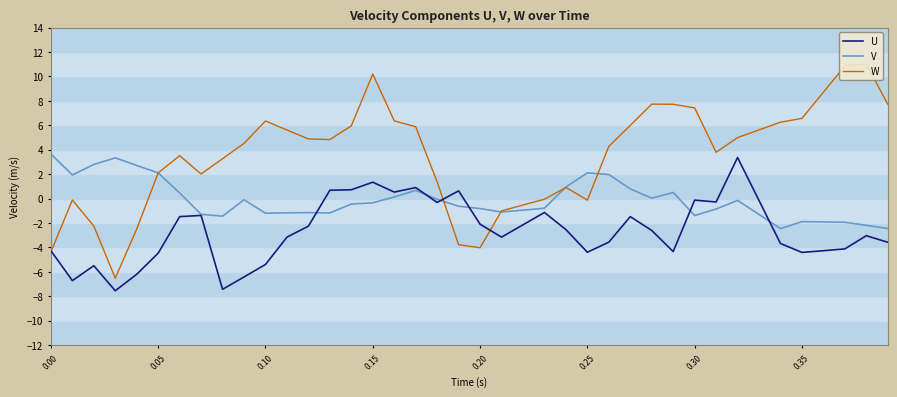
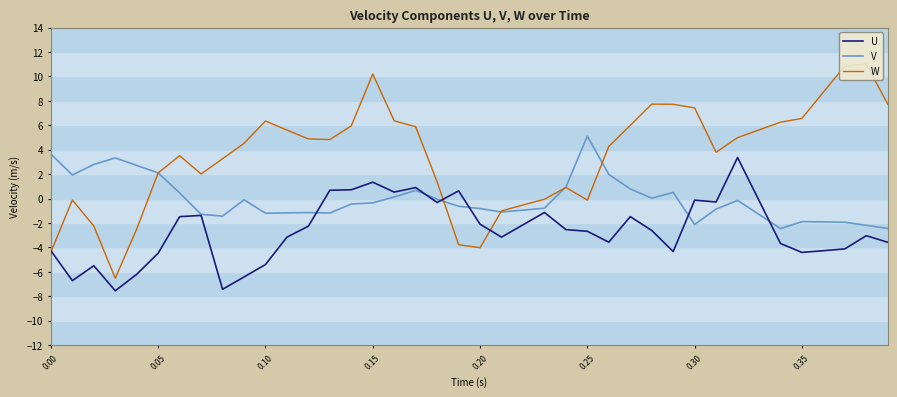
U, 0.25: -4.4 -> -2.7
V, 0.25: 2.1 -> 5.1
V, 0.30: -1.4 -> -2.1
